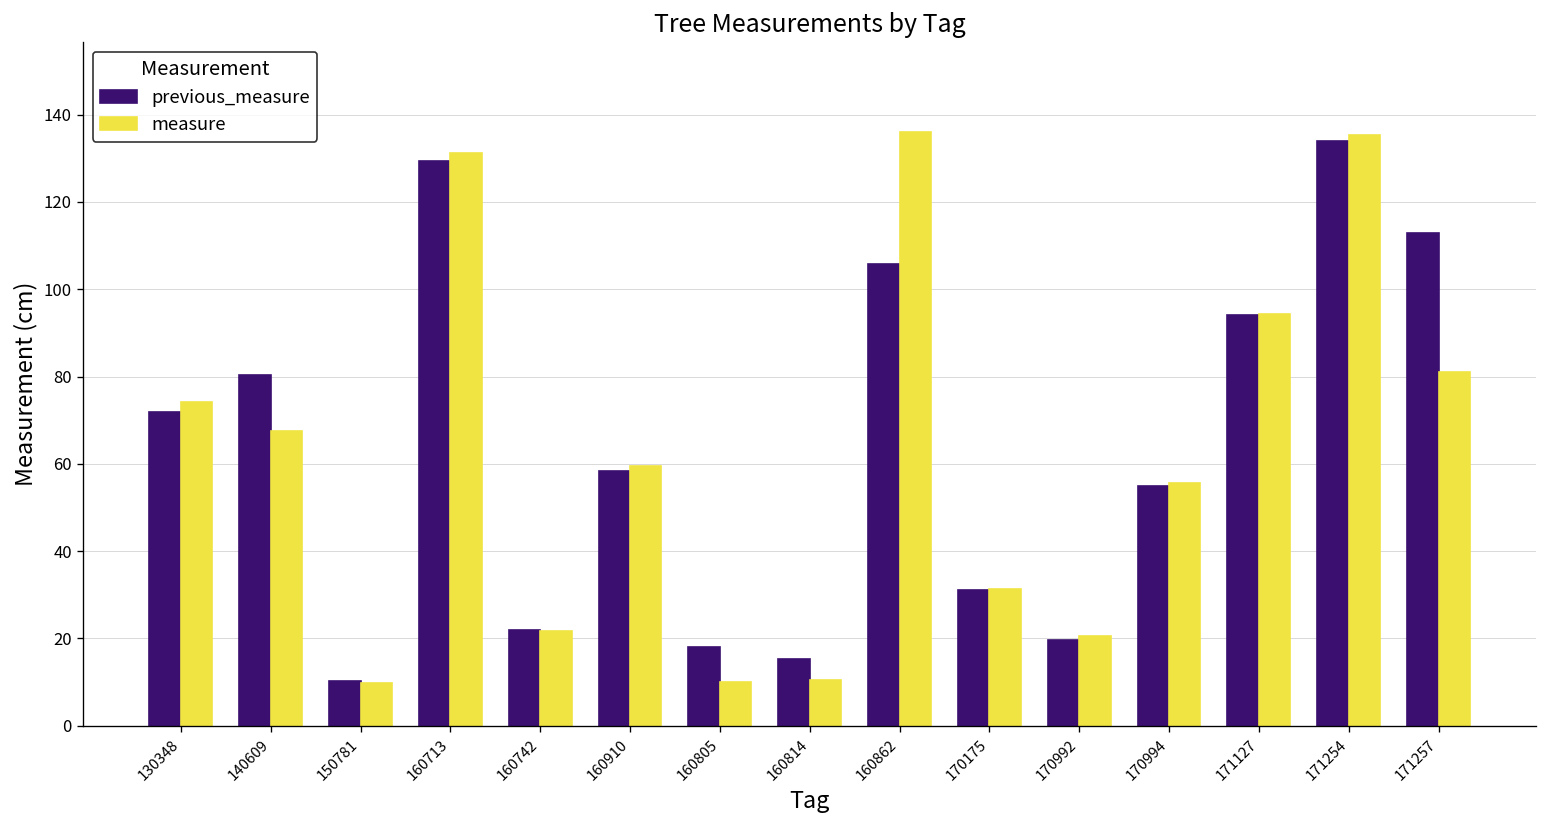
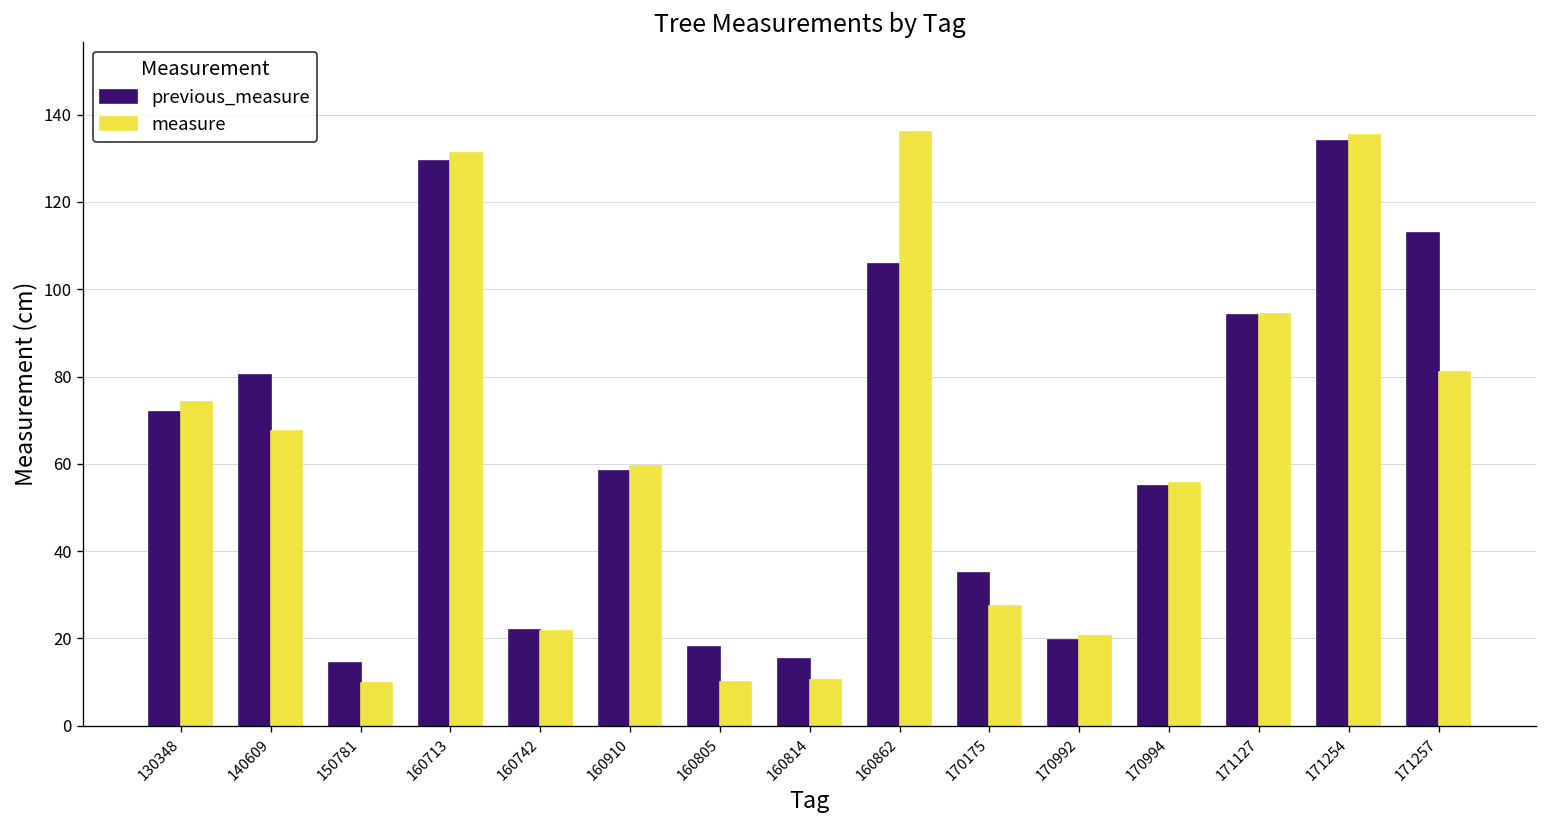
previous_measure, 150781: 10 -> 14
previous_measure, 170175: 31 -> 35
measure, 170175: 31 -> 27
